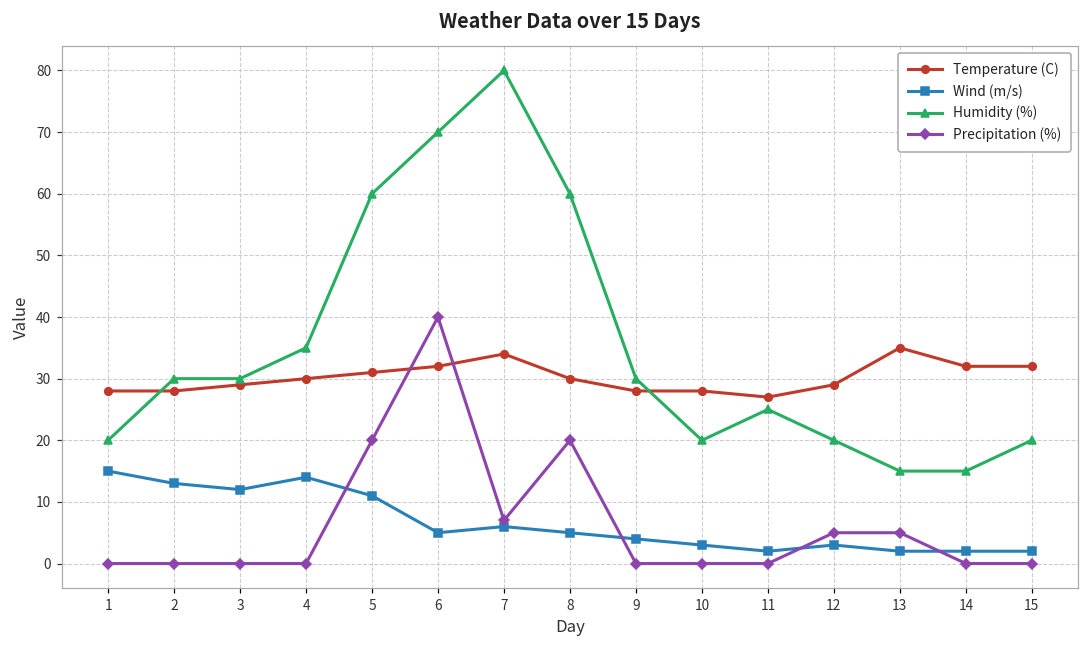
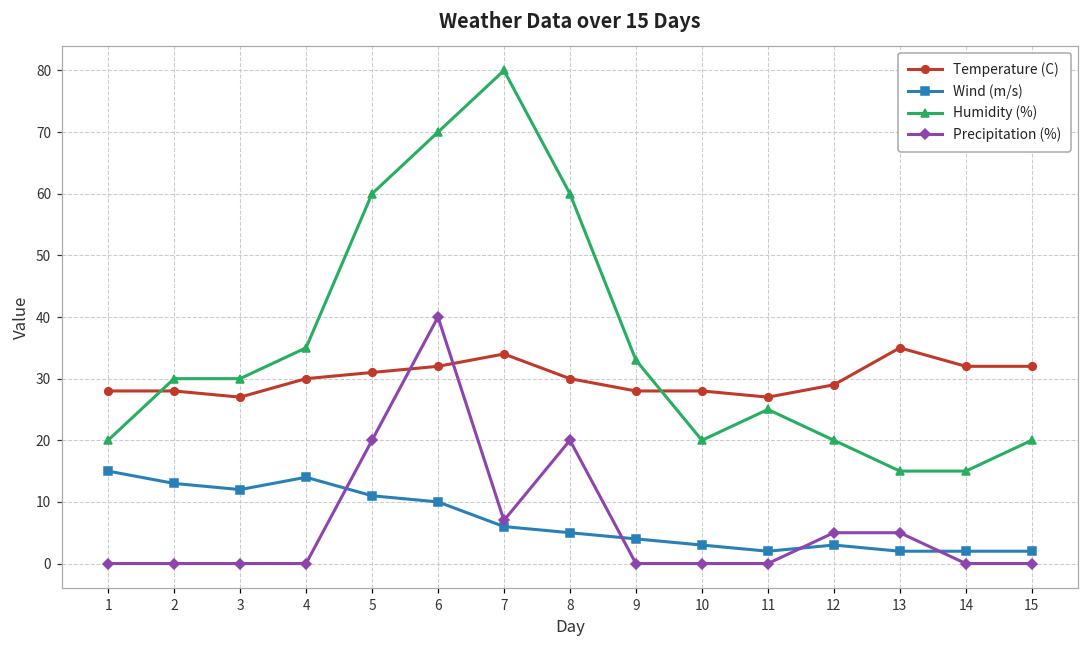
Temperature (C), 3: 29 -> 27
Wind (m/s), 6: 5 -> 10
Humidity (%), 9: 30 -> 33
